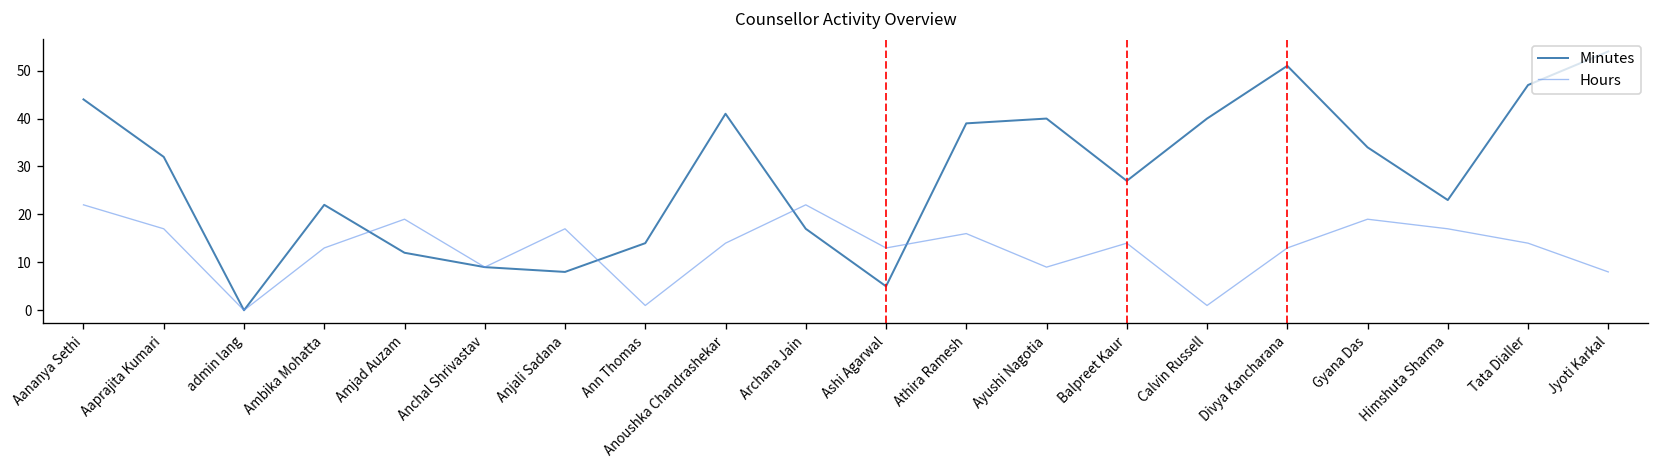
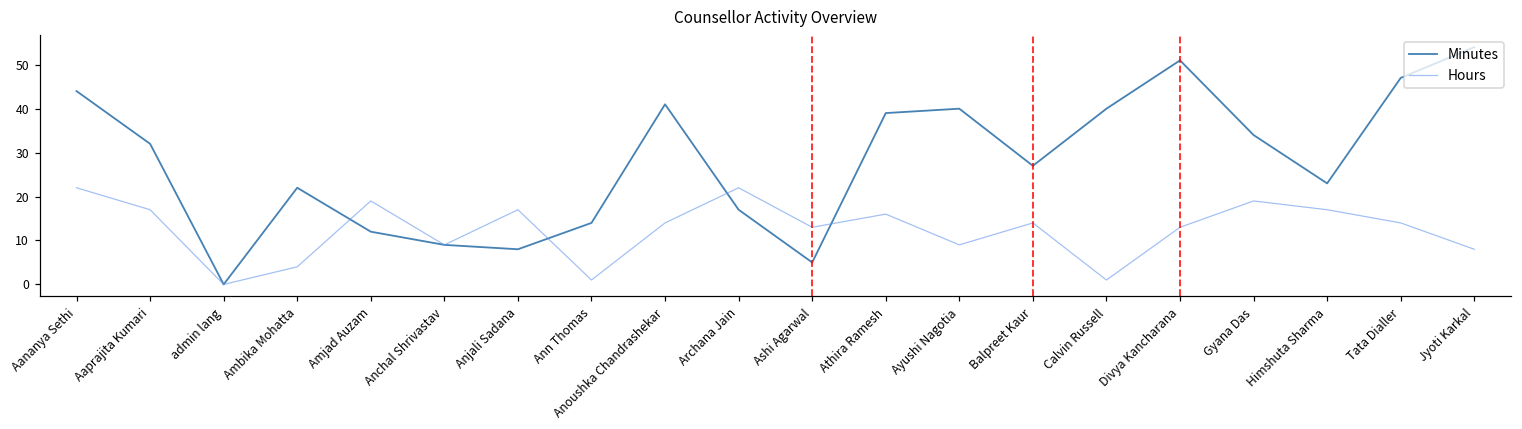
Hours, Ambika Mohatta: 13 -> 4
